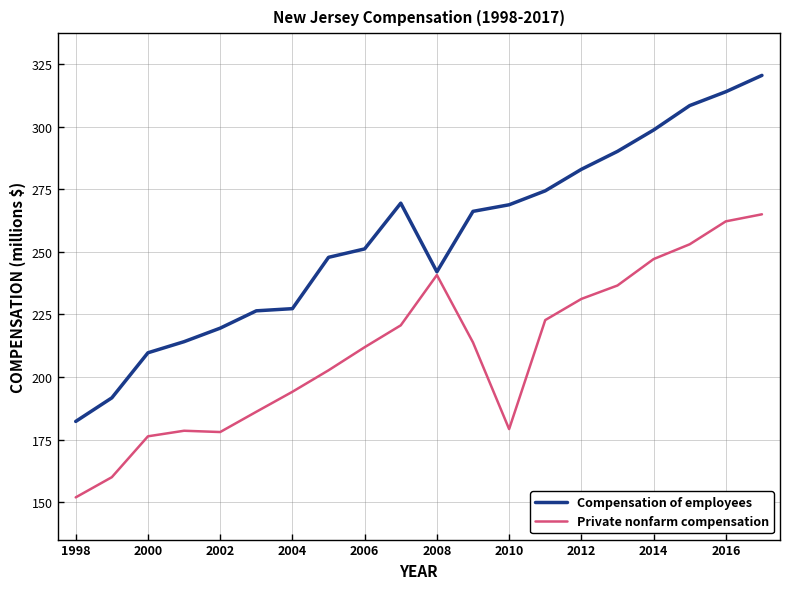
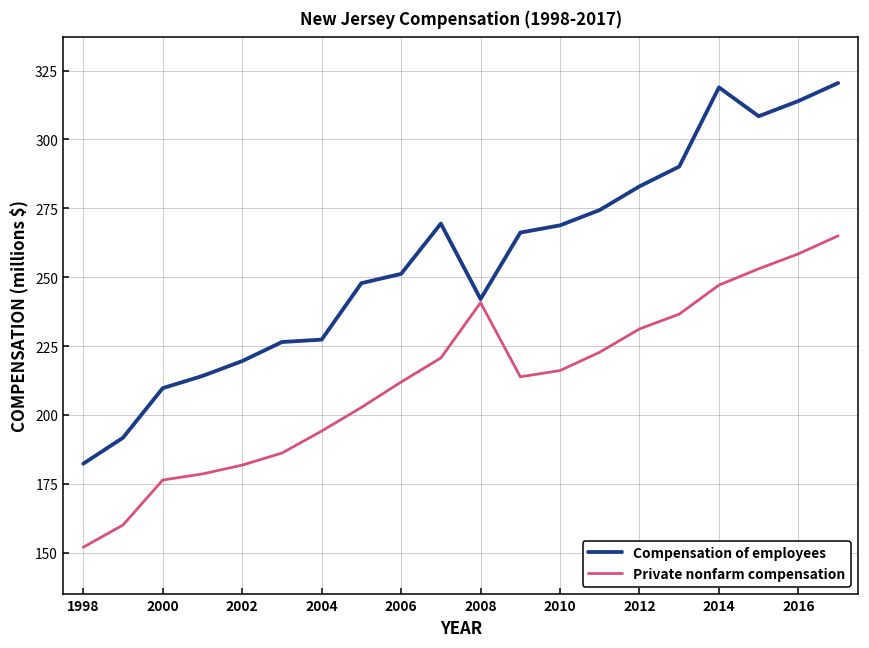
Private nonfarm compensation, 2002: 178 -> 182
Private nonfarm compensation, 2010: 179 -> 216
Compensation of employees, 2014: 299 -> 319
Private nonfarm compensation, 2016: 262 -> 258
